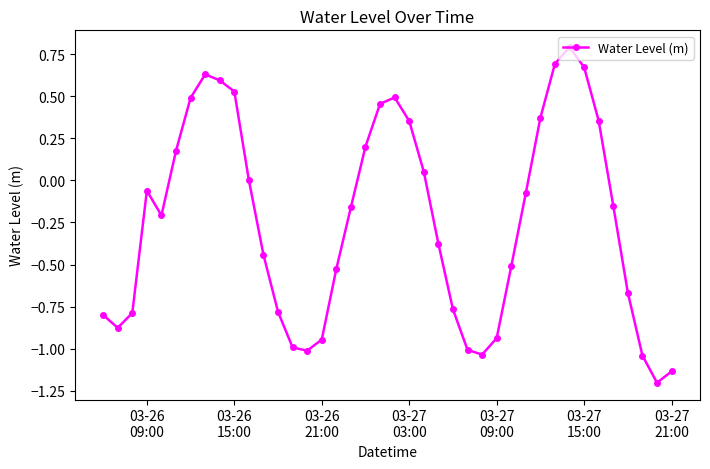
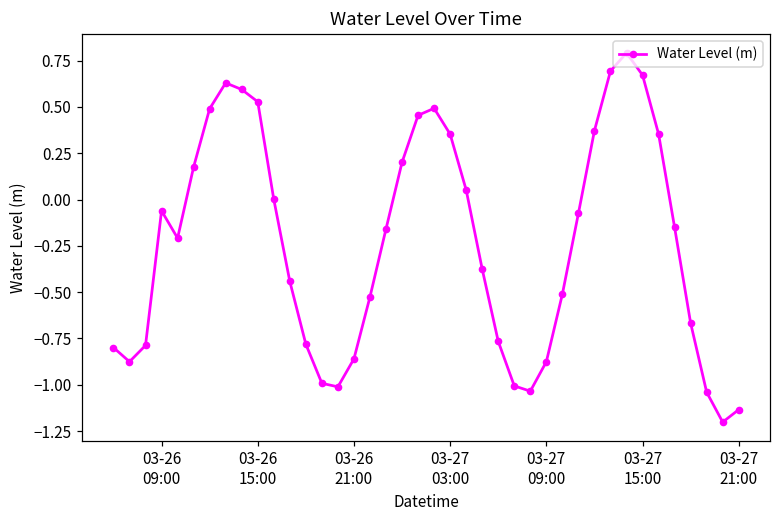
03-26 21:00: -0.95 -> -0.86
03-27 09:00: -0.94 -> -0.88
